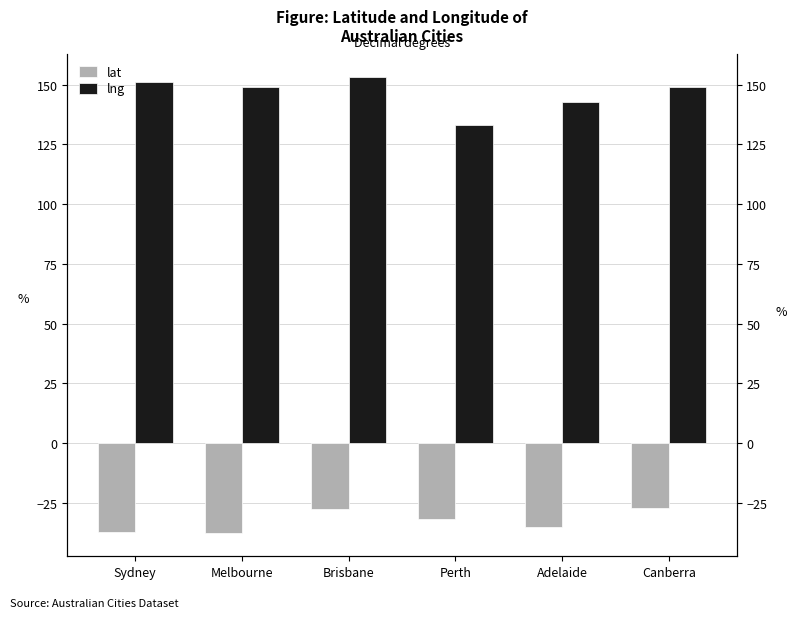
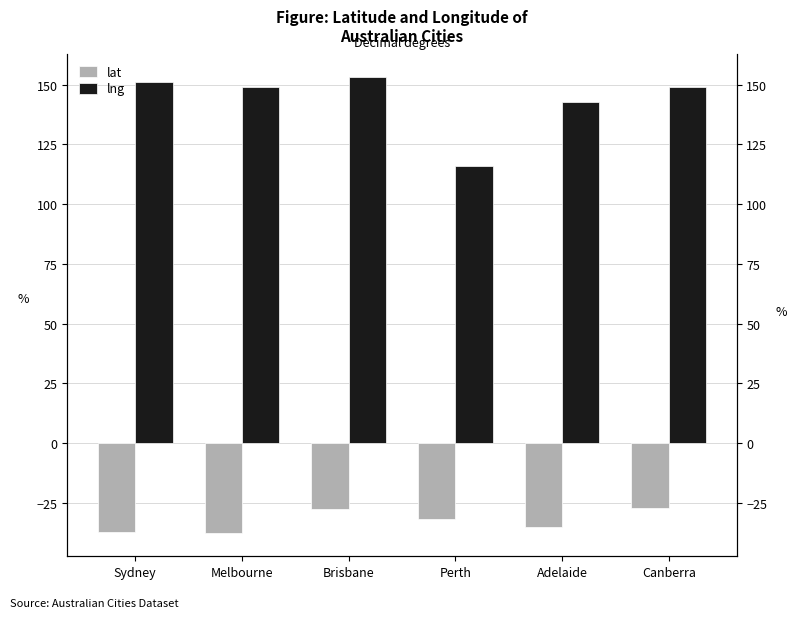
lng, Perth: 133 -> 116
